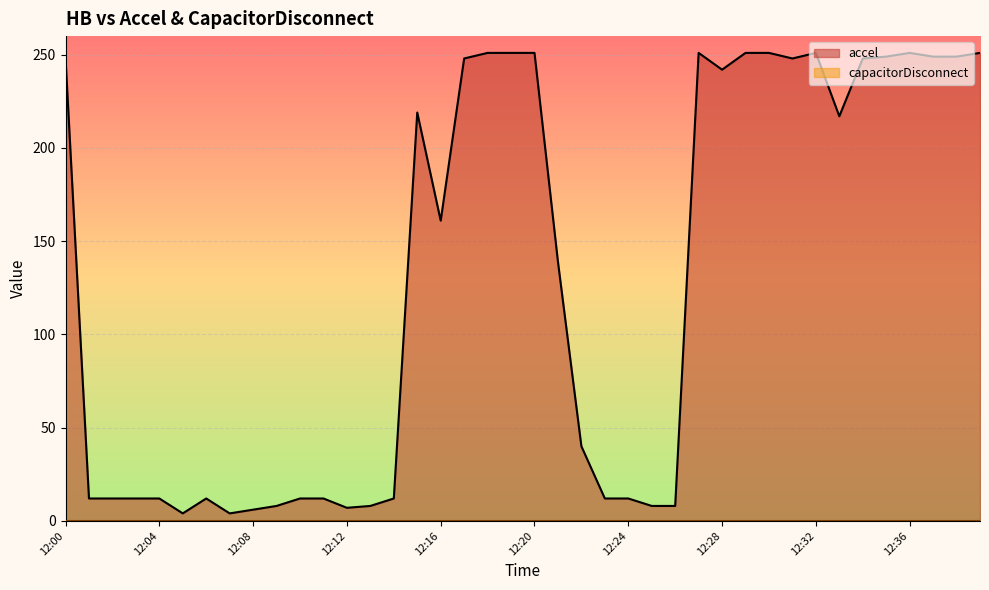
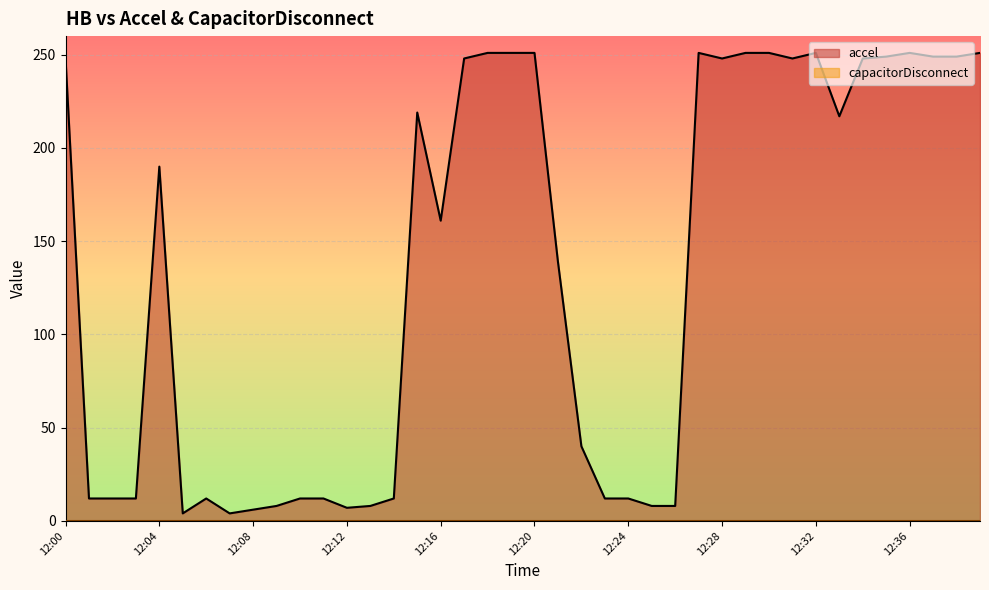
accel, 12:04: 12 -> 190
accel, 12:28: 242 -> 248
